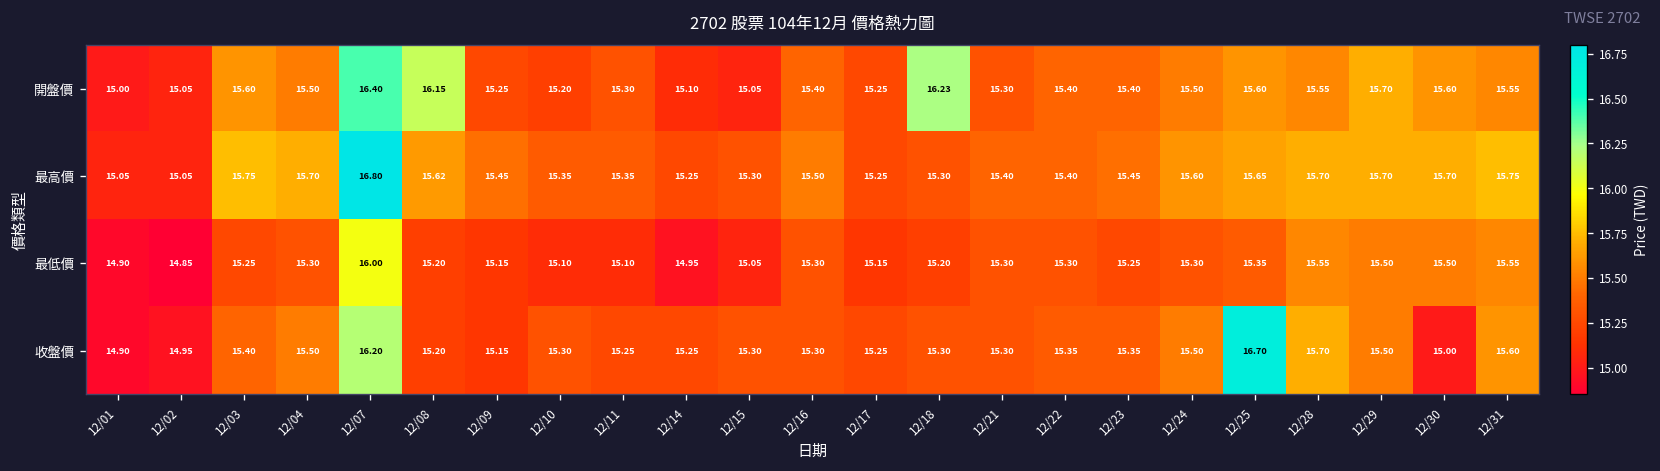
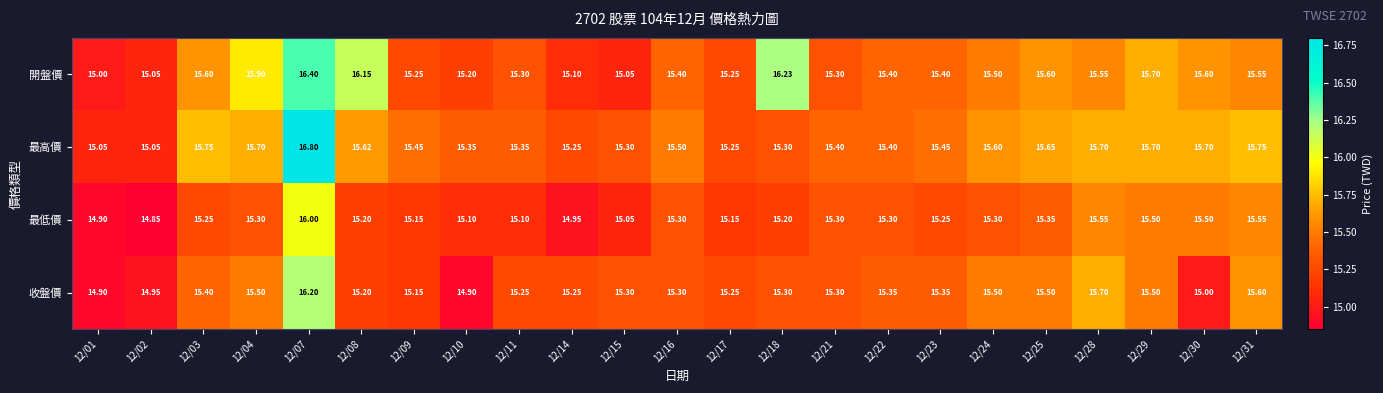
開盤價, 12/04: 15.50 -> 15.90
收盤價, 12/10: 15.30 -> 14.90
收盤價, 12/25: 16.70 -> 15.50
